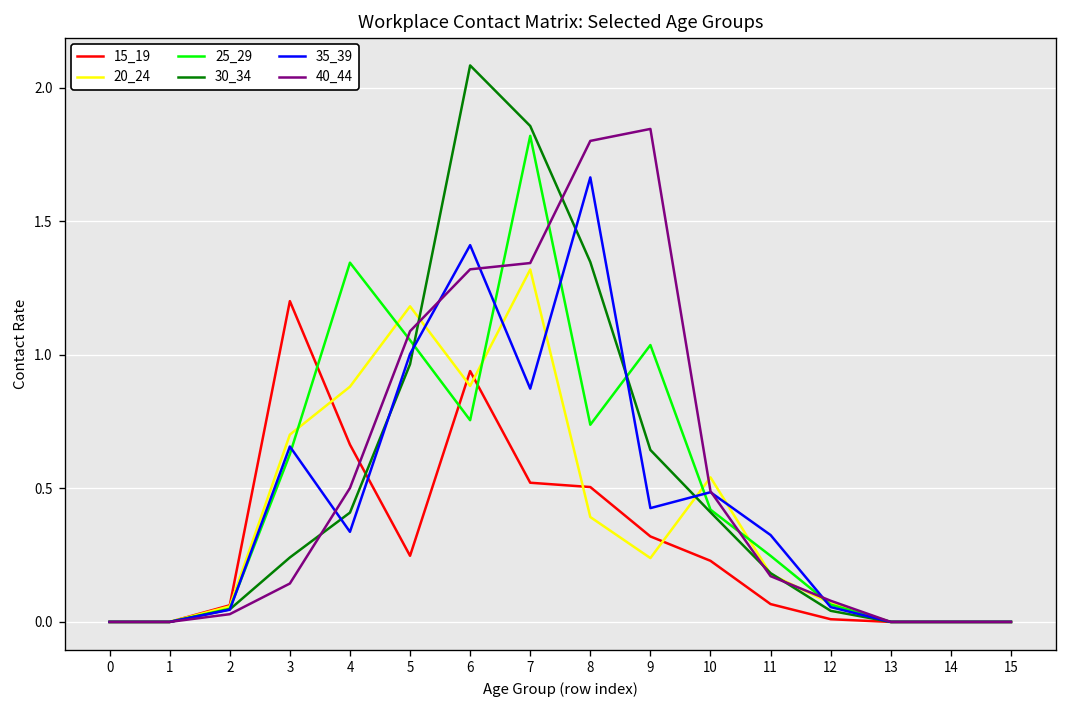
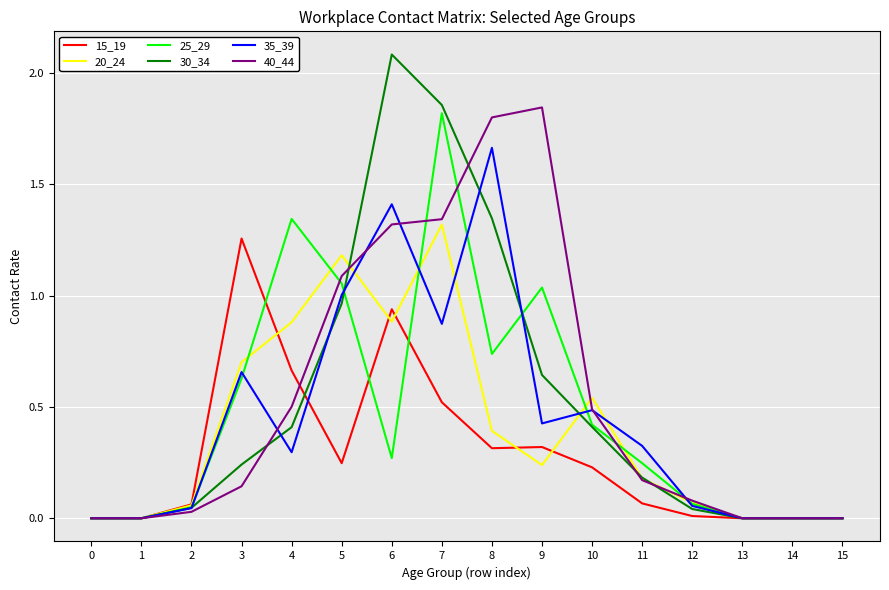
15_19, 3: 1.20 -> 1.26
35_39, 4: 0.34 -> 0.30
25_29, 6: 0.75 -> 0.27
15_19, 8: 0.50 -> 0.31
